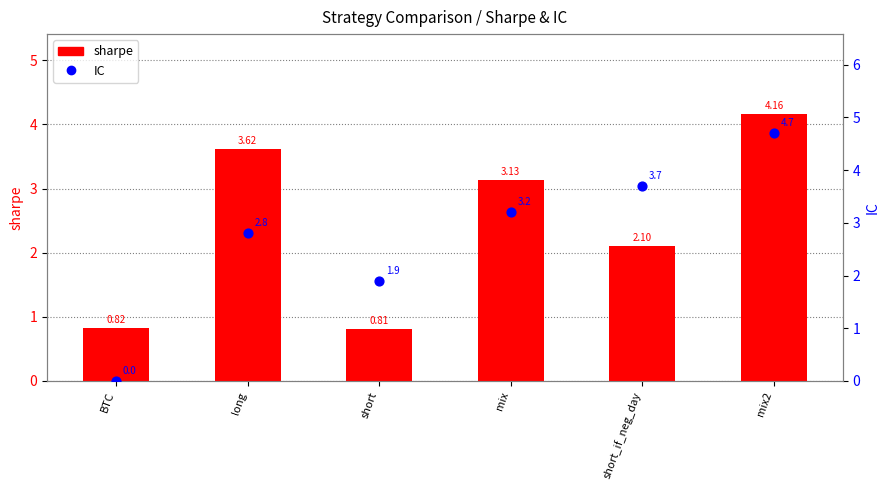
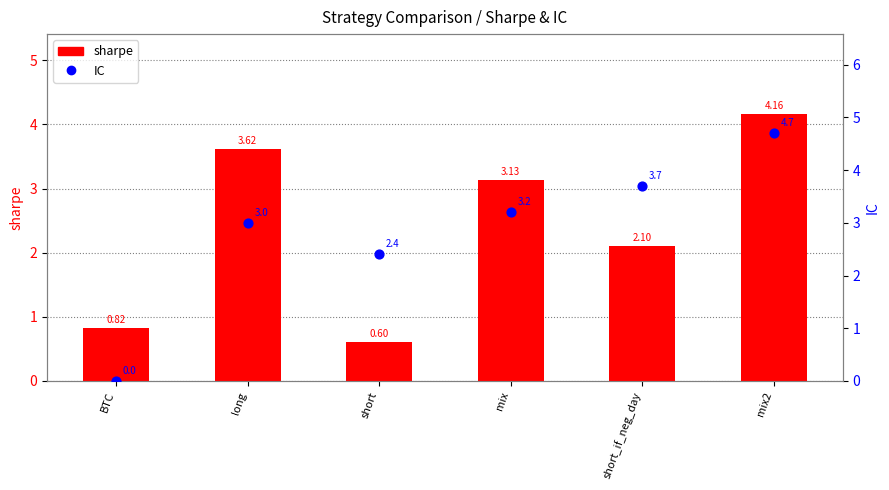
sharpe, short: 0.81 -> 0.60
IC, long: 2.8 -> 3.0
IC, short: 1.9 -> 2.4
